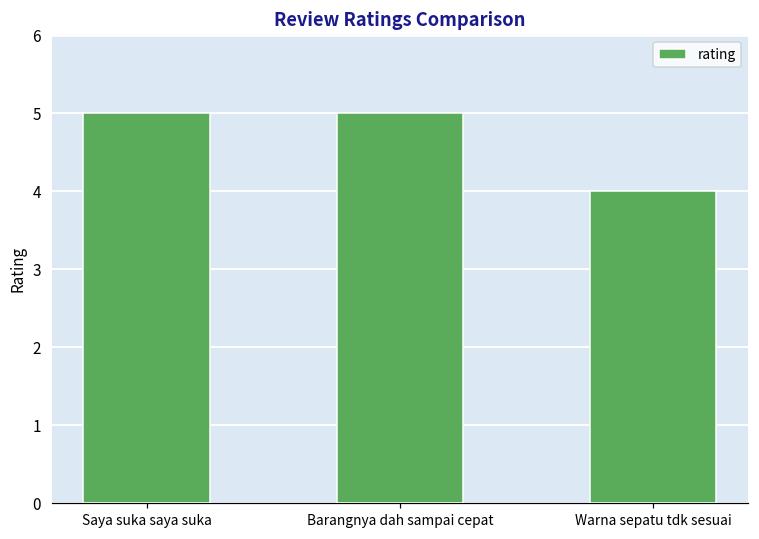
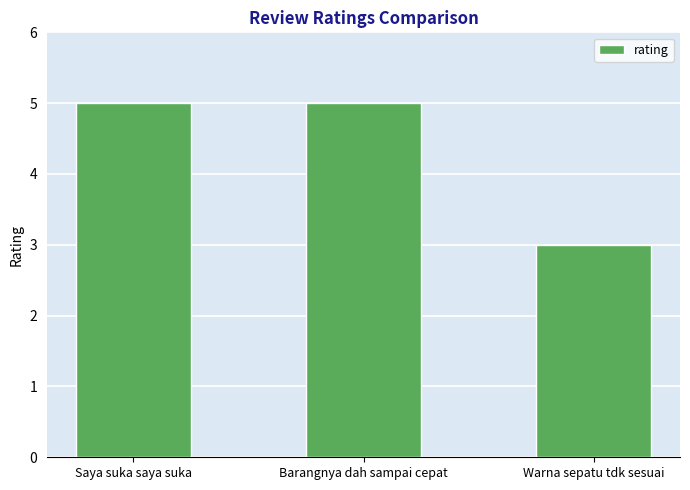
Warna sepatu tdk sesuai: 4 -> 3
